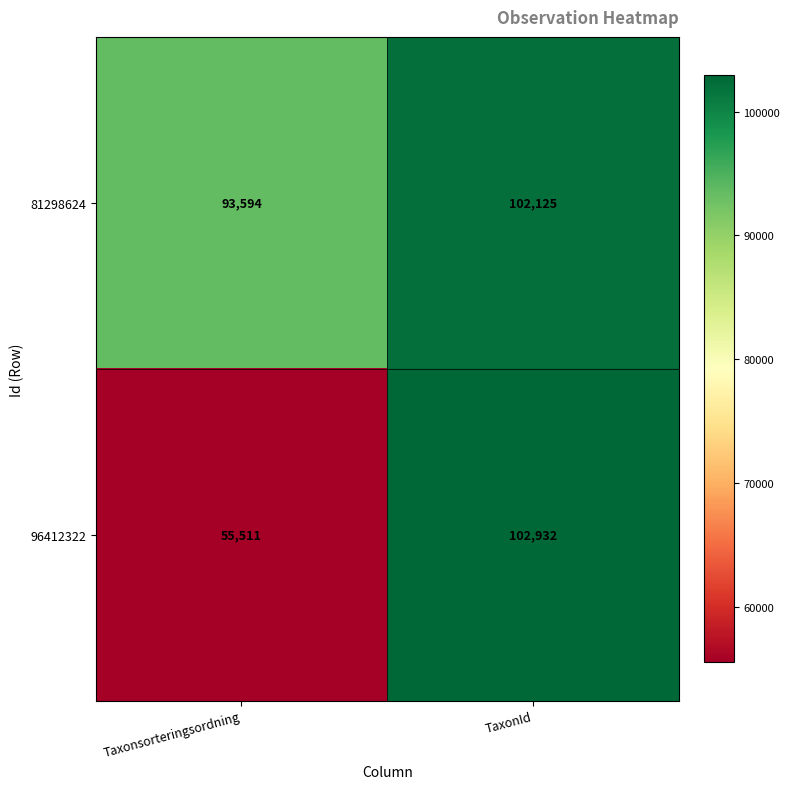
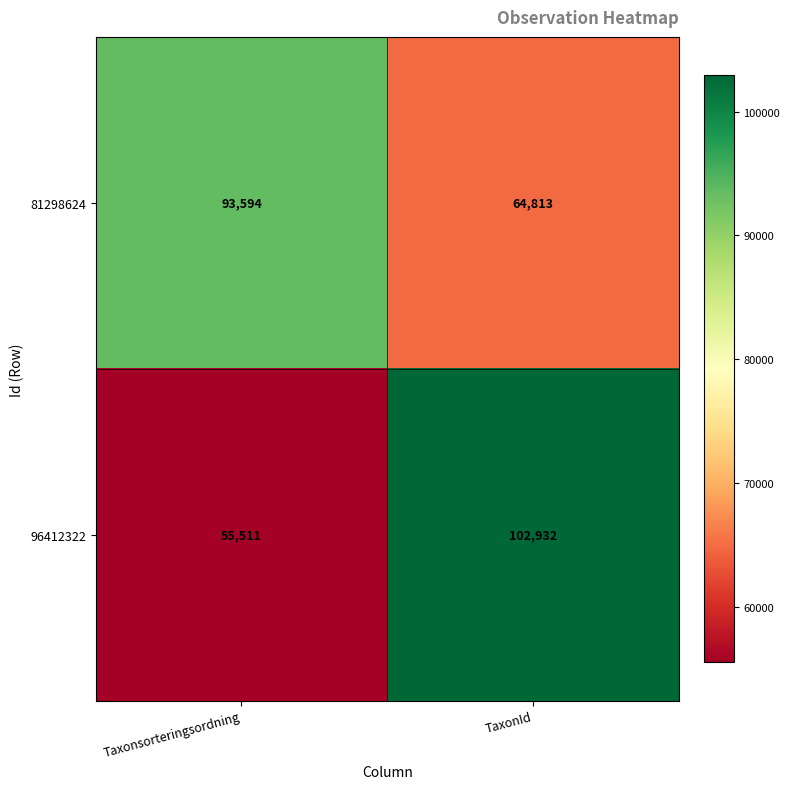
81298624, TaxonId: 102,125 -> 64,813
